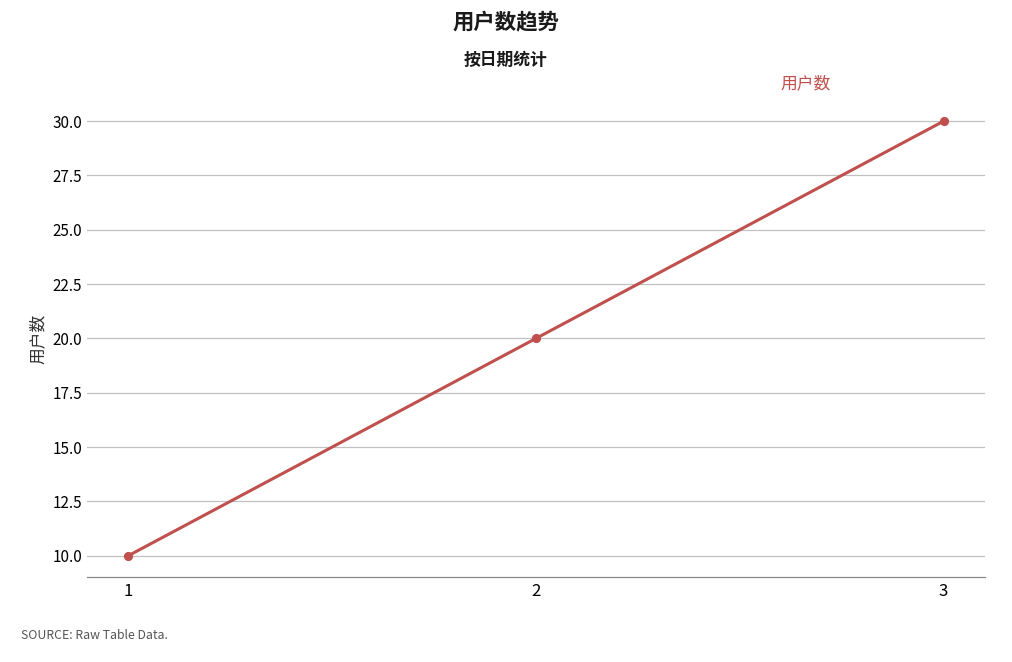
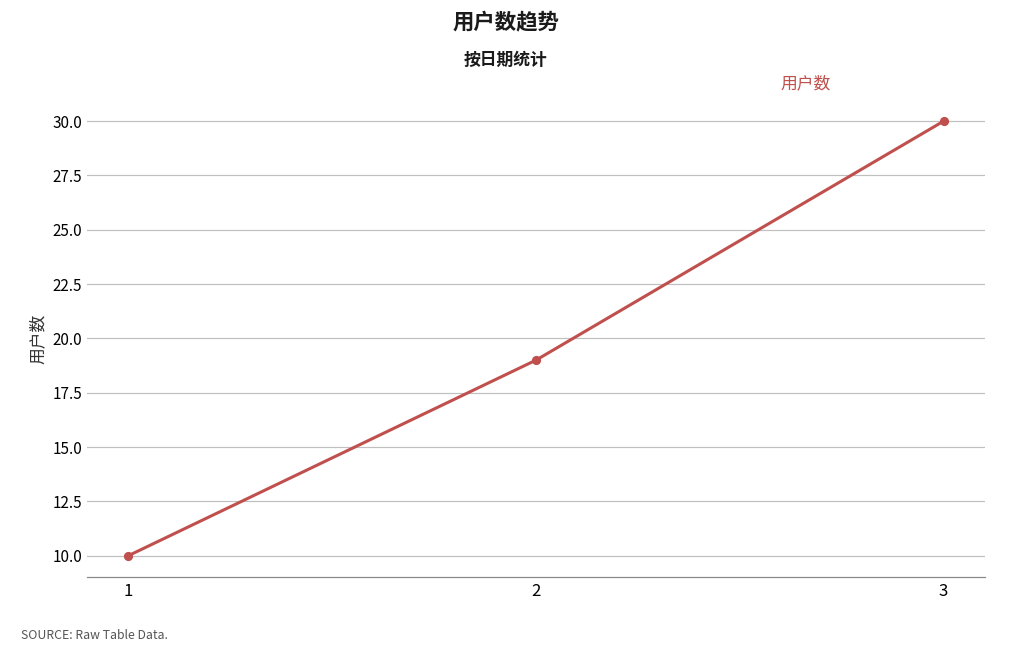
2: 20 -> 19
